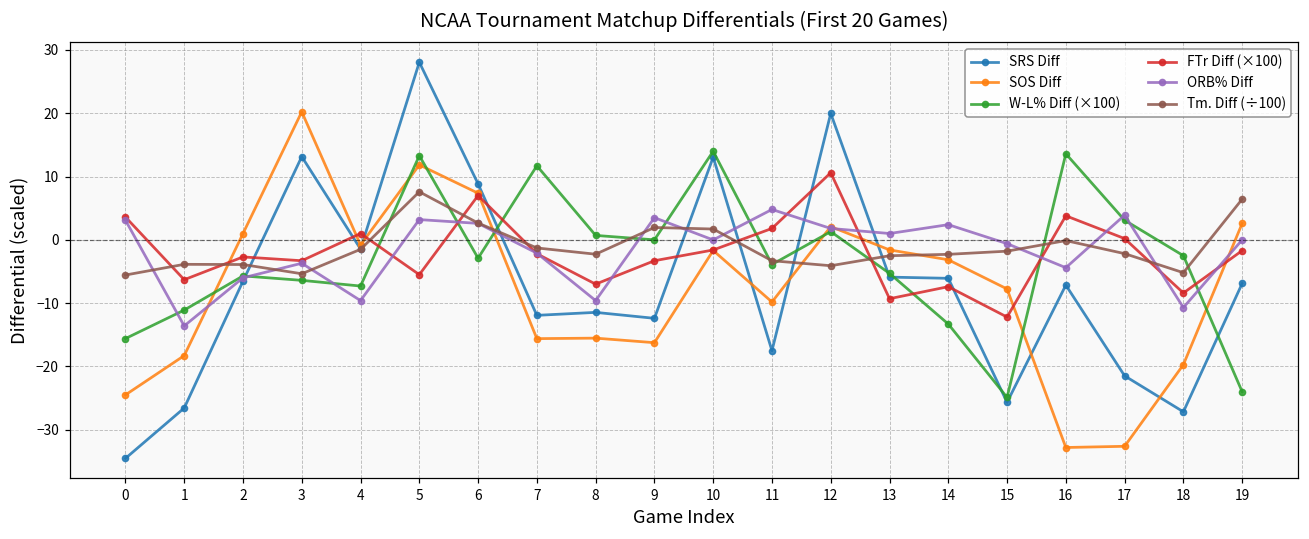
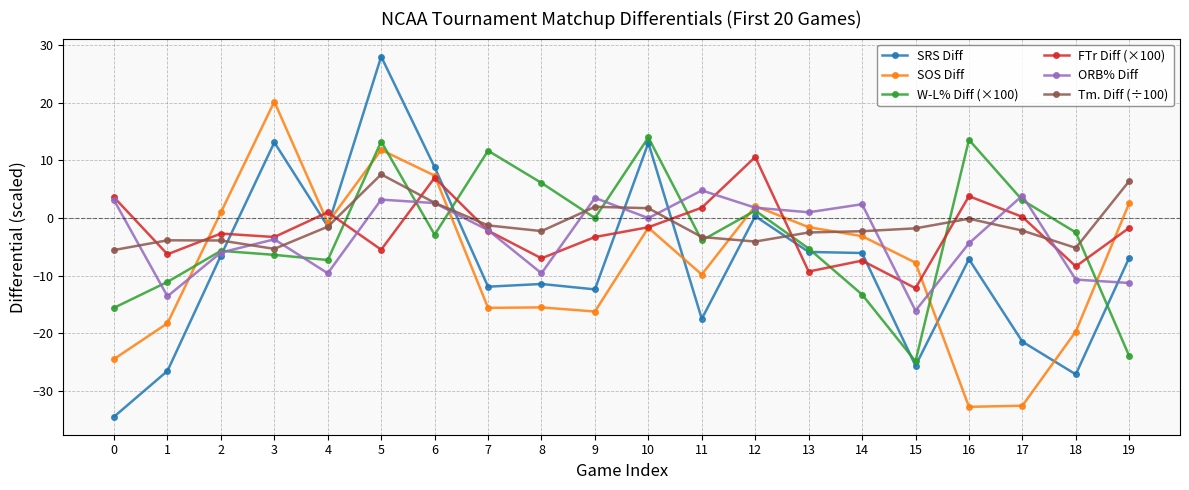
W-L% Diff (×100), 8: 1 -> 6
SRS Diff, 12: 20 -> 0
ORB% Diff, 15: -1 -> -16
ORB% Diff, 19: 0 -> -11
